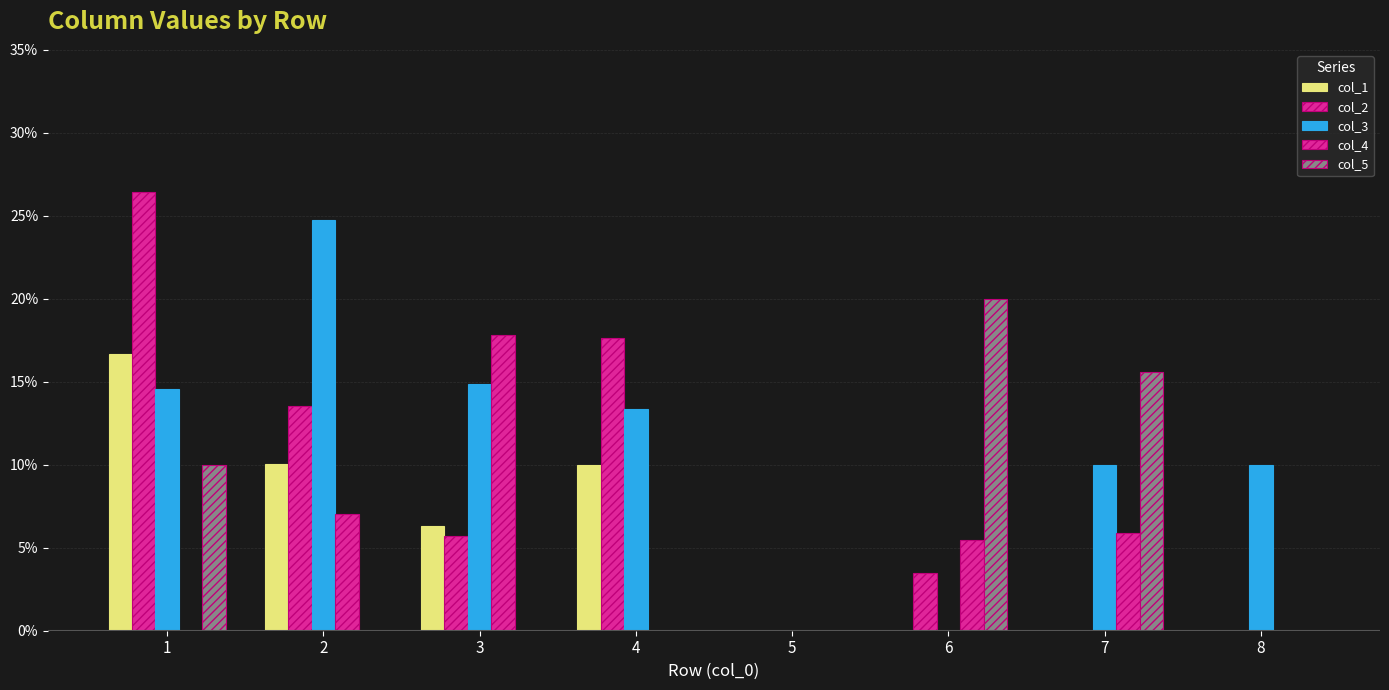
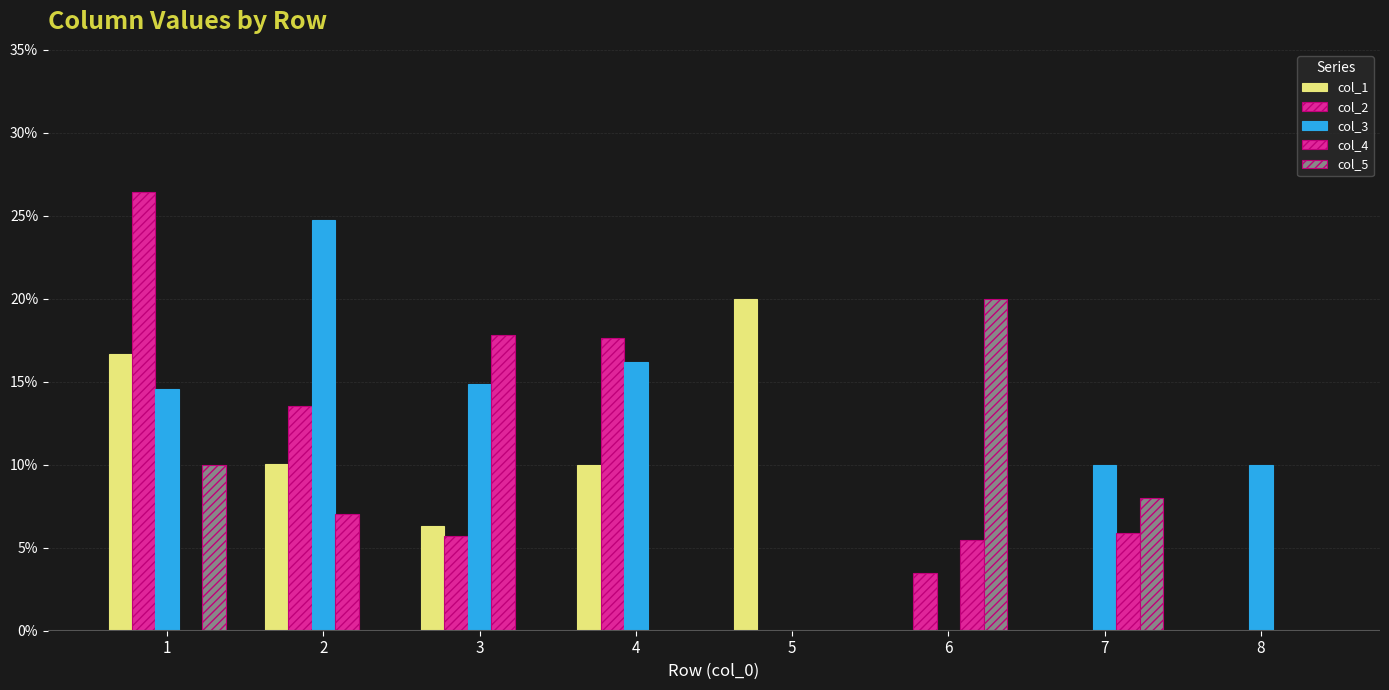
col_3, 4: 13.4% -> 16.2%
col_1, 5: 0.0% -> 20.0%
col_5, 7: 15.6% -> 8.0%
